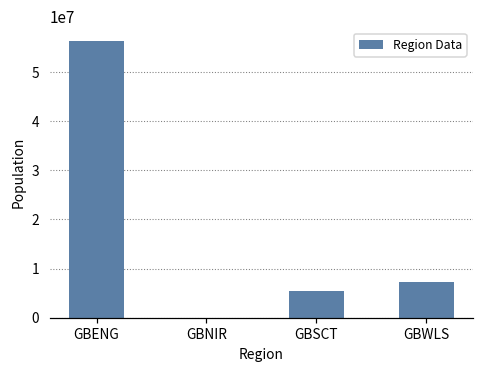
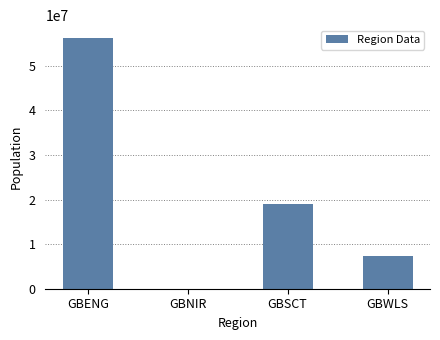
GBSCT: 5000000 -> 19000000
